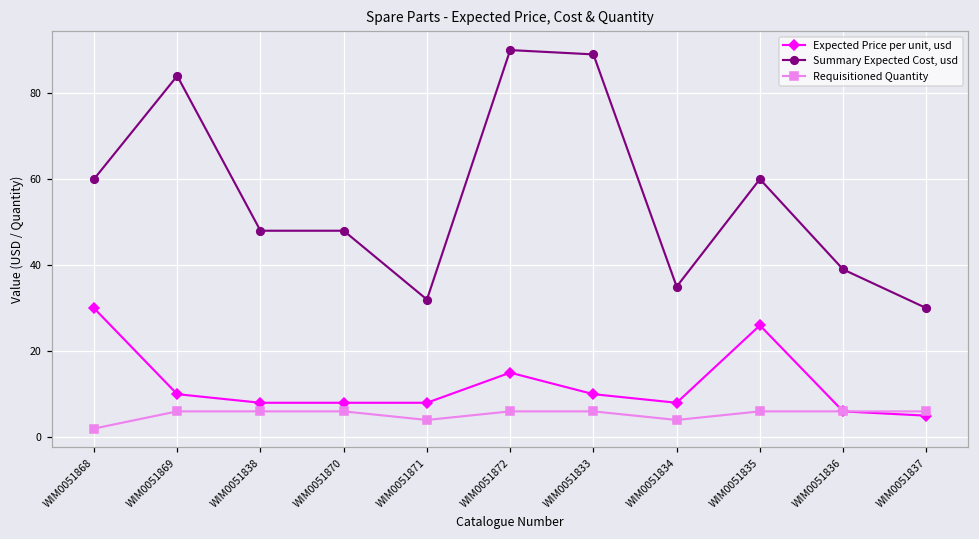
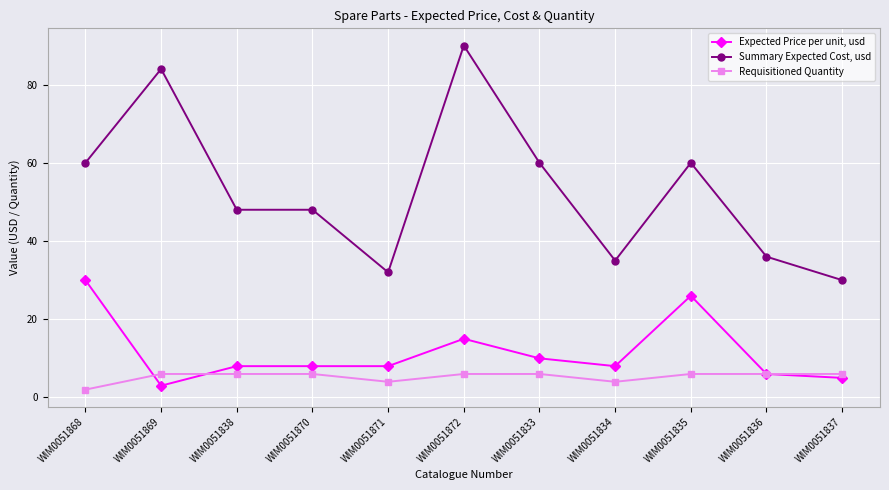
Expected Price per unit, usd, WIM0051869: 10 -> 3
Summary Expected Cost, usd, WIM0051833: 89 -> 60
Summary Expected Cost, usd, WIM0051836: 39 -> 36
